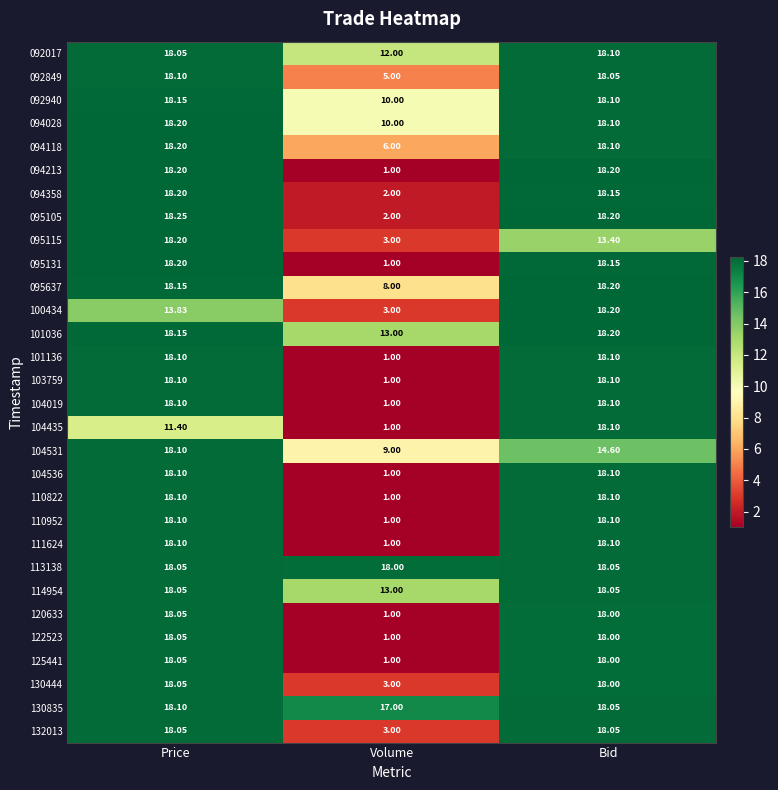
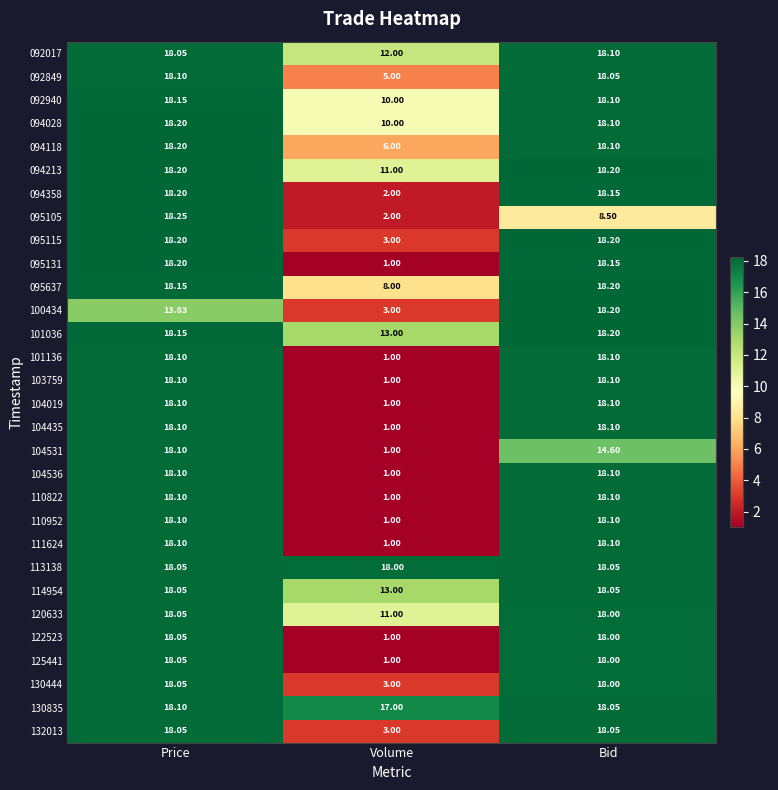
094213, Volume: 1.00 -> 11.00
095105, Bid: 18.20 -> 8.50
095115, Bid: 13.40 -> 18.20
104435, Price: 11.40 -> 18.10
104531, Volume: 9.00 -> 1.00
120633, Volume: 1.00 -> 11.00
